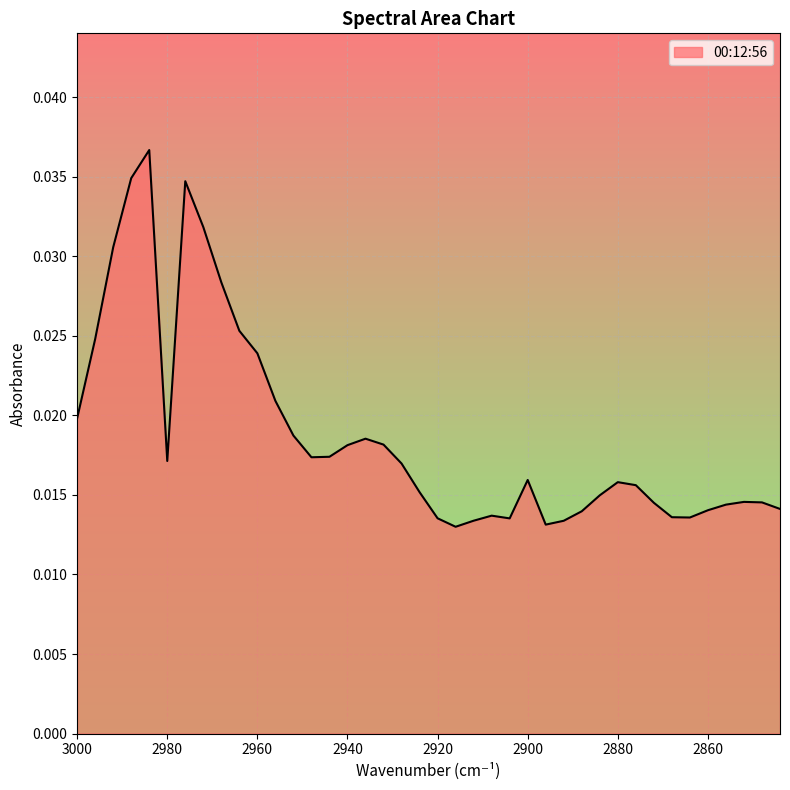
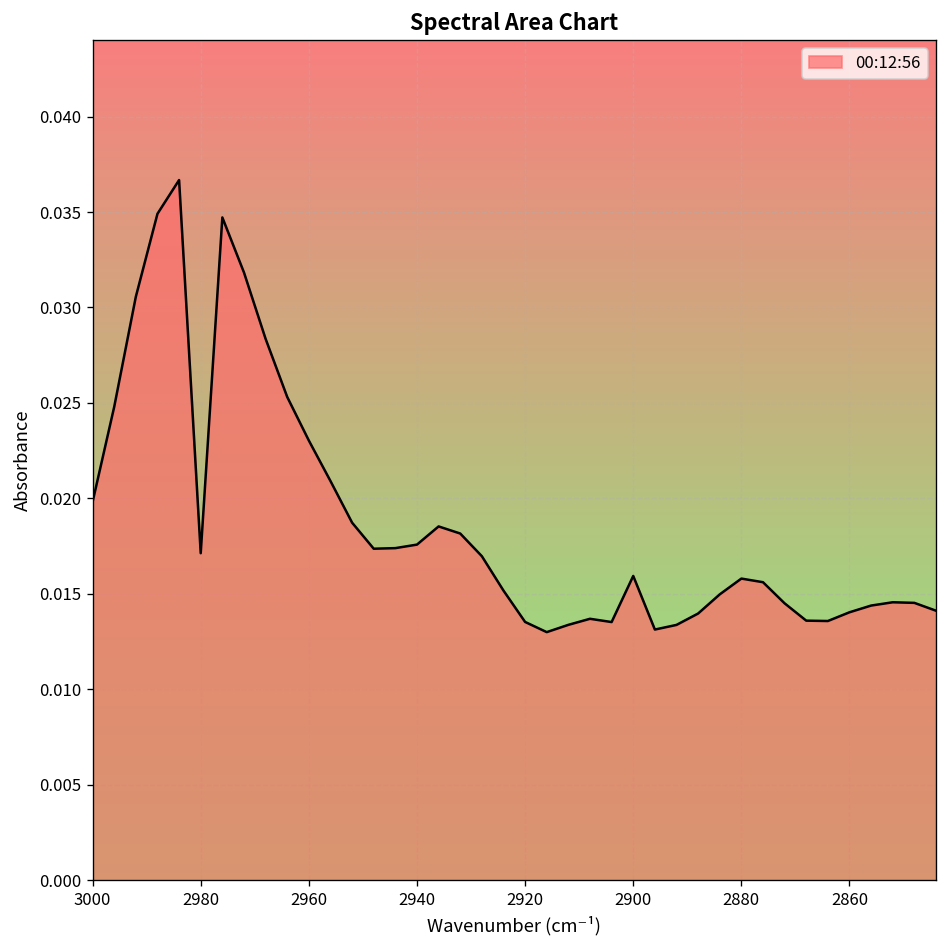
2960: 0.0239 -> 0.0230
2940: 0.0181 -> 0.0176
